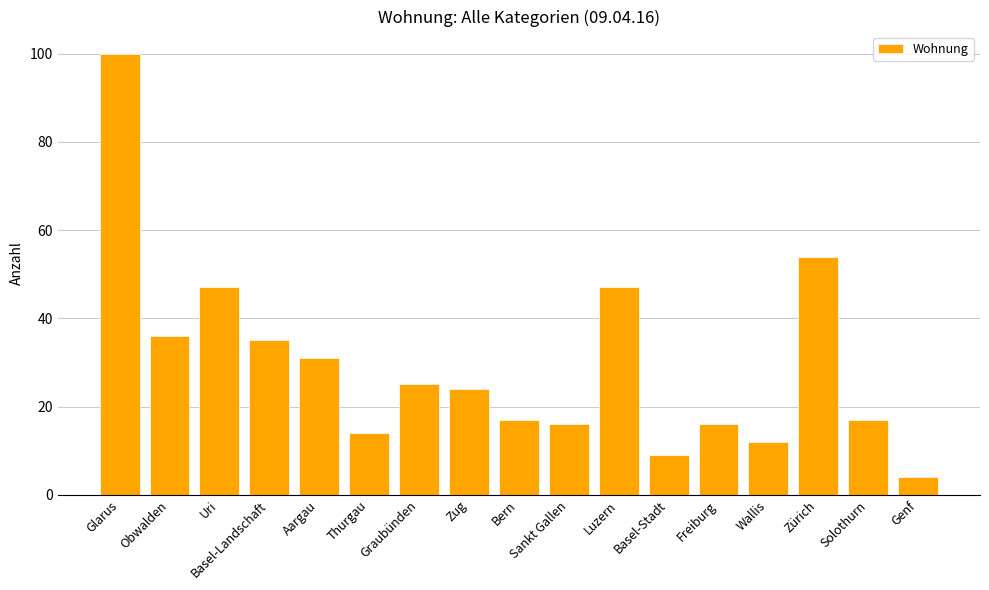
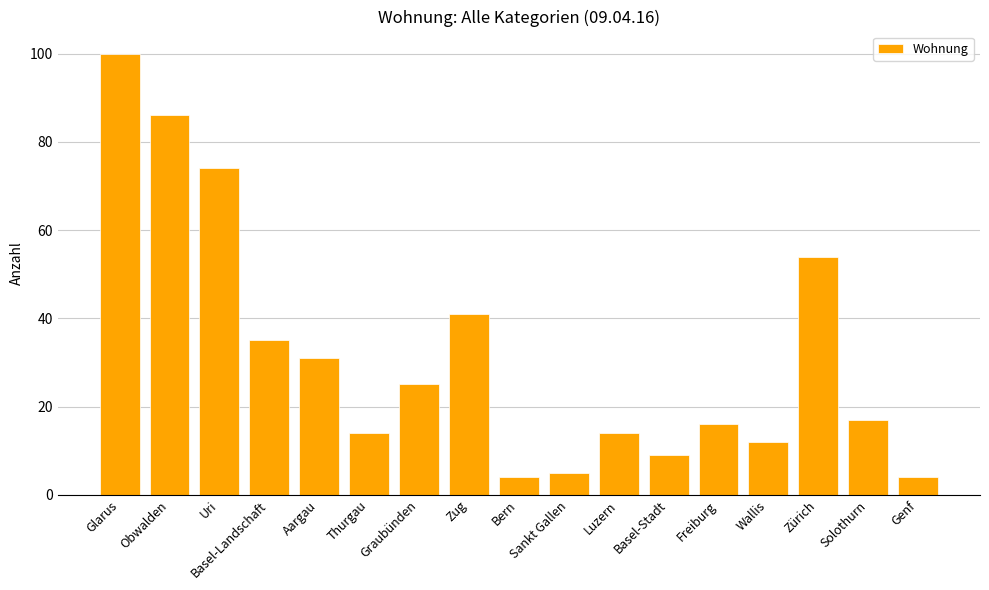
Obwalden: 36 -> 86
Uri: 47 -> 74
Zug: 24 -> 41
Bern: 17 -> 4
Sankt Gallen: 16 -> 5
Luzern: 47 -> 14
